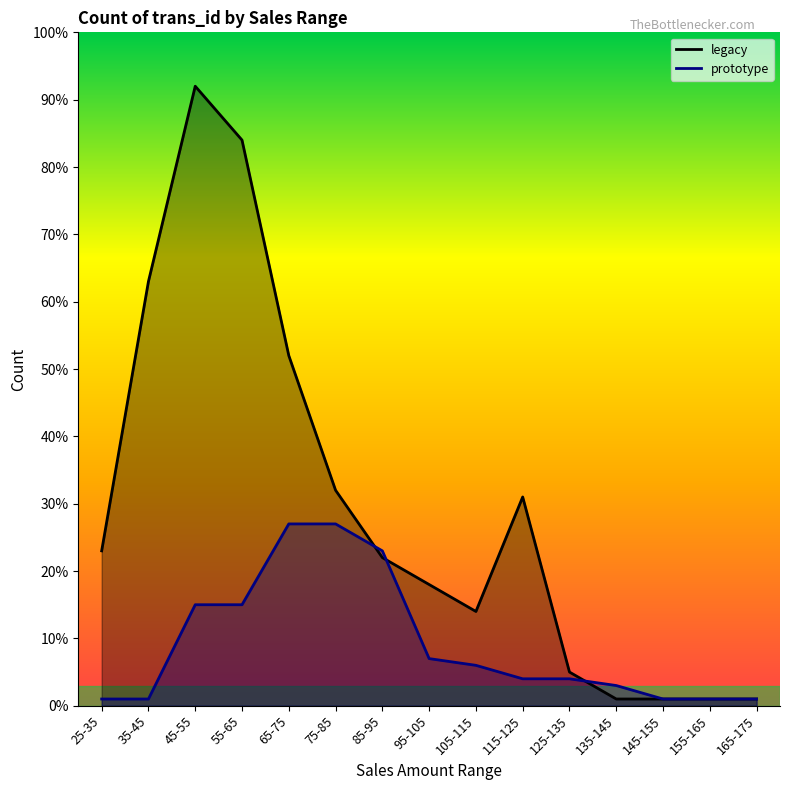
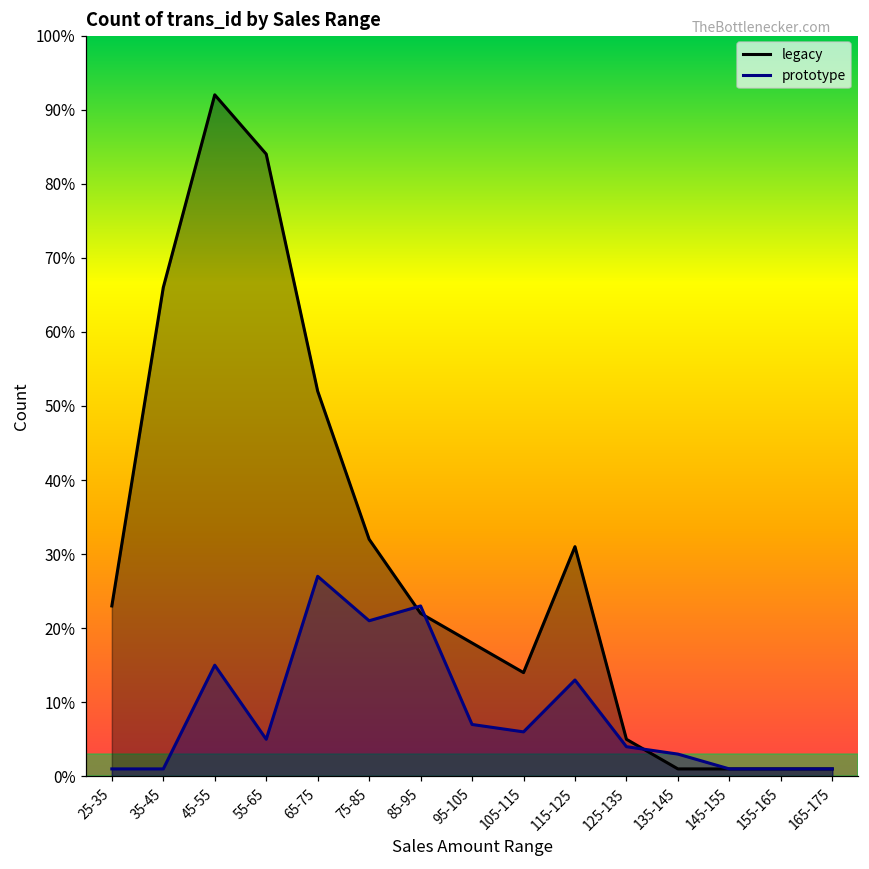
legacy, 35-45: 63% -> 66%
prototype, 55-65: 15% -> 5%
prototype, 75-85: 27% -> 21%
prototype, 115-125: 4% -> 13%
